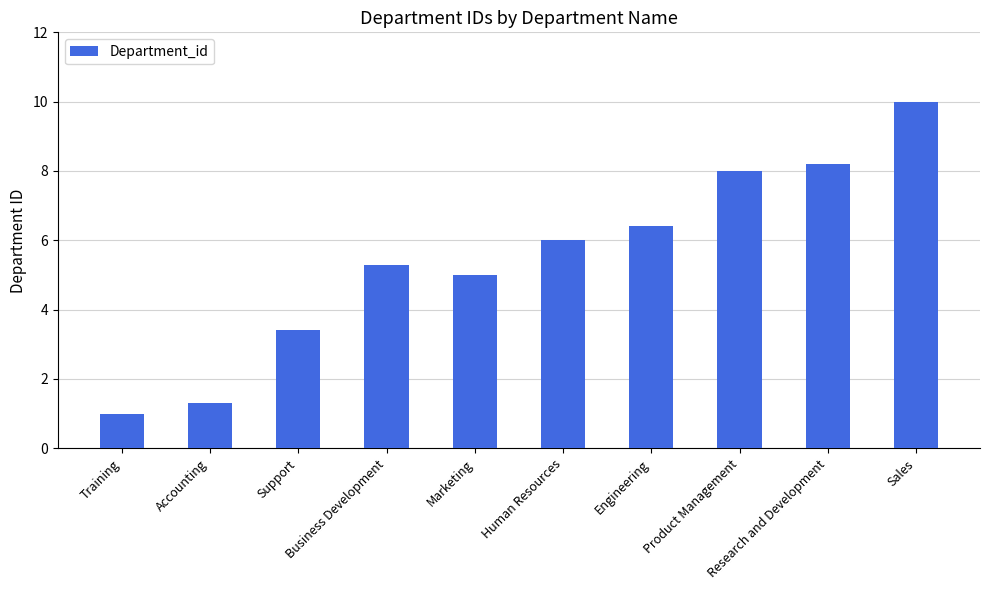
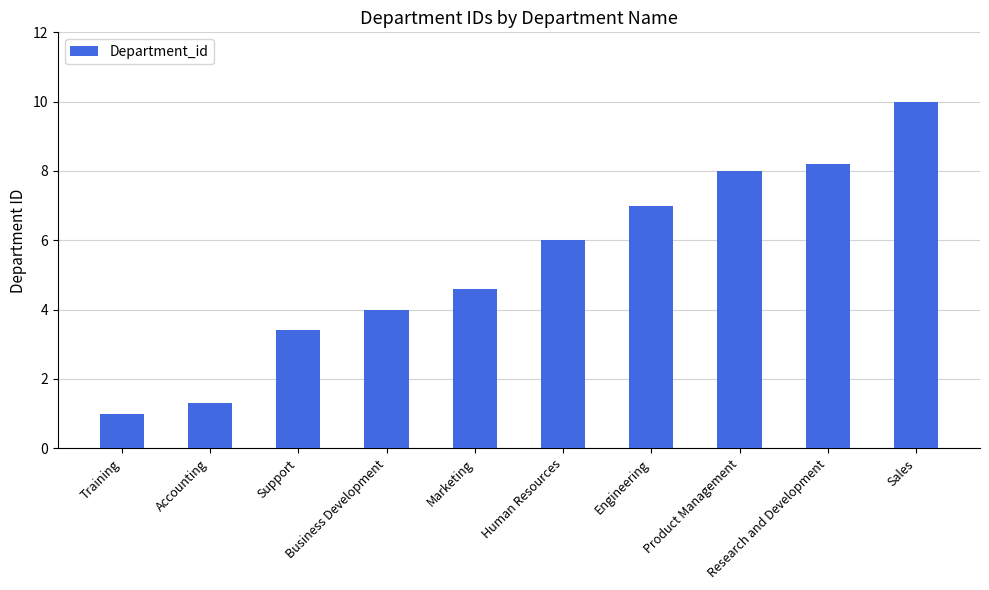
Business Development: 5.3 -> 4.0
Marketing: 5.0 -> 4.6
Engineering: 6.4 -> 7.0
